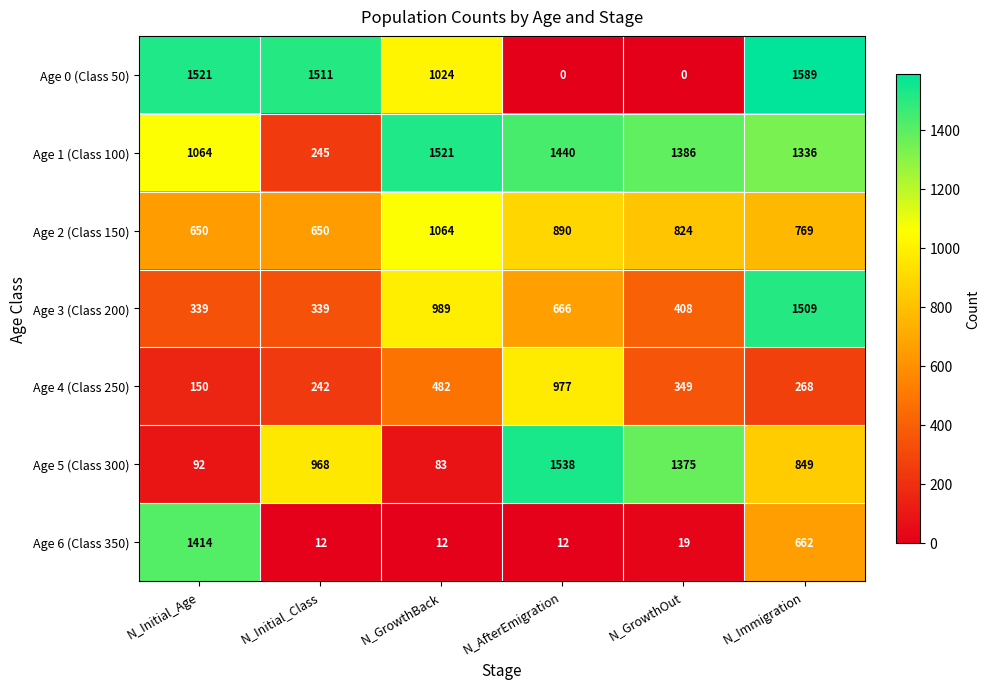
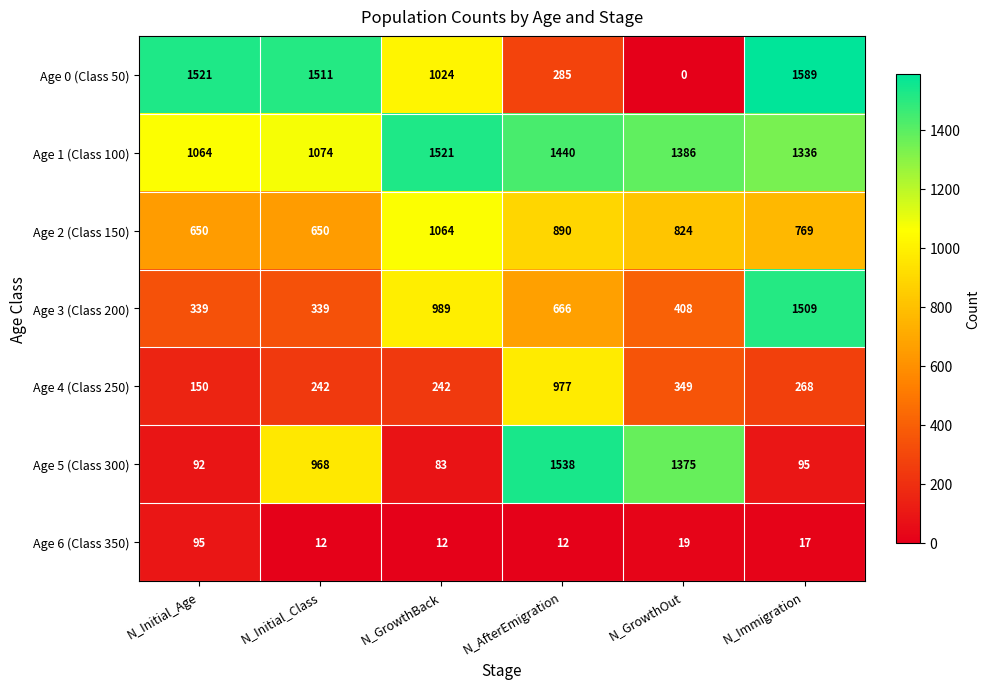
Age 0 (Class 50), N_AfterEmigration: 0 -> 285
Age 1 (Class 100), N_Initial_Class: 245 -> 1074
Age 4 (Class 250), N_GrowthBack: 482 -> 242
Age 5 (Class 300), N_Immigration: 849 -> 95
Age 6 (Class 350), N_Initial_Age: 1414 -> 95
Age 6 (Class 350), N_Immigration: 662 -> 17
